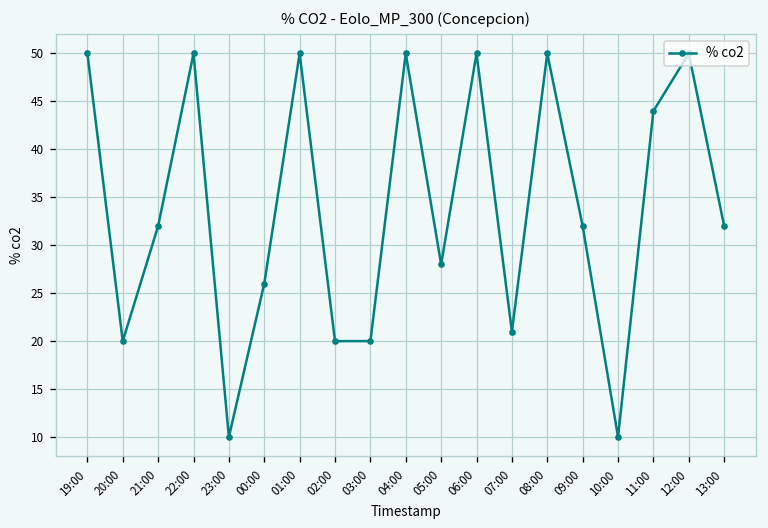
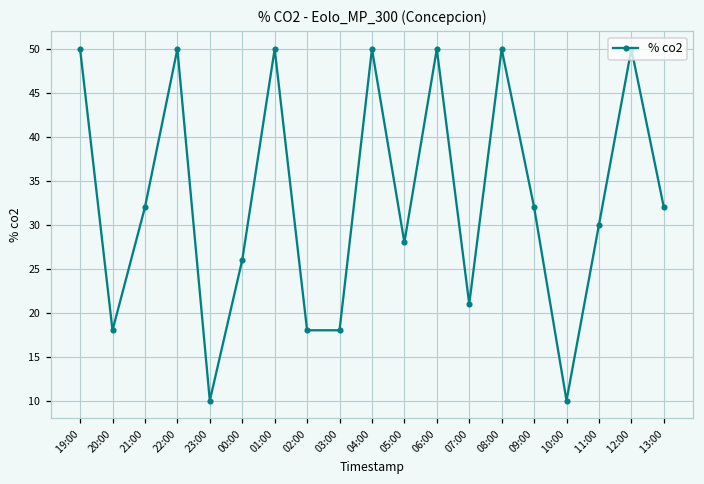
20:00: 20 -> 18
02:00: 20 -> 18
03:00: 20 -> 18
11:00: 44 -> 30
